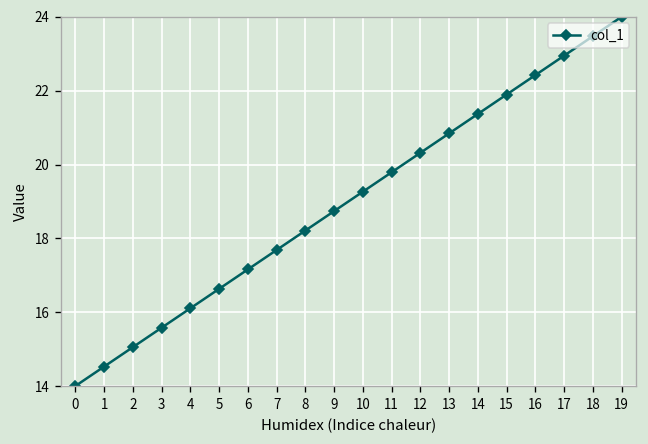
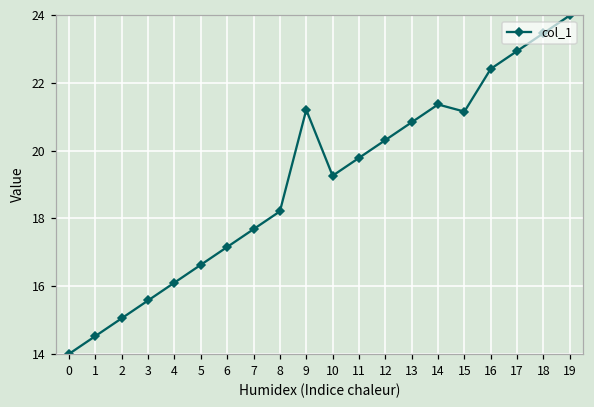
9: 18.7 -> 21.2
15: 21.9 -> 21.2
